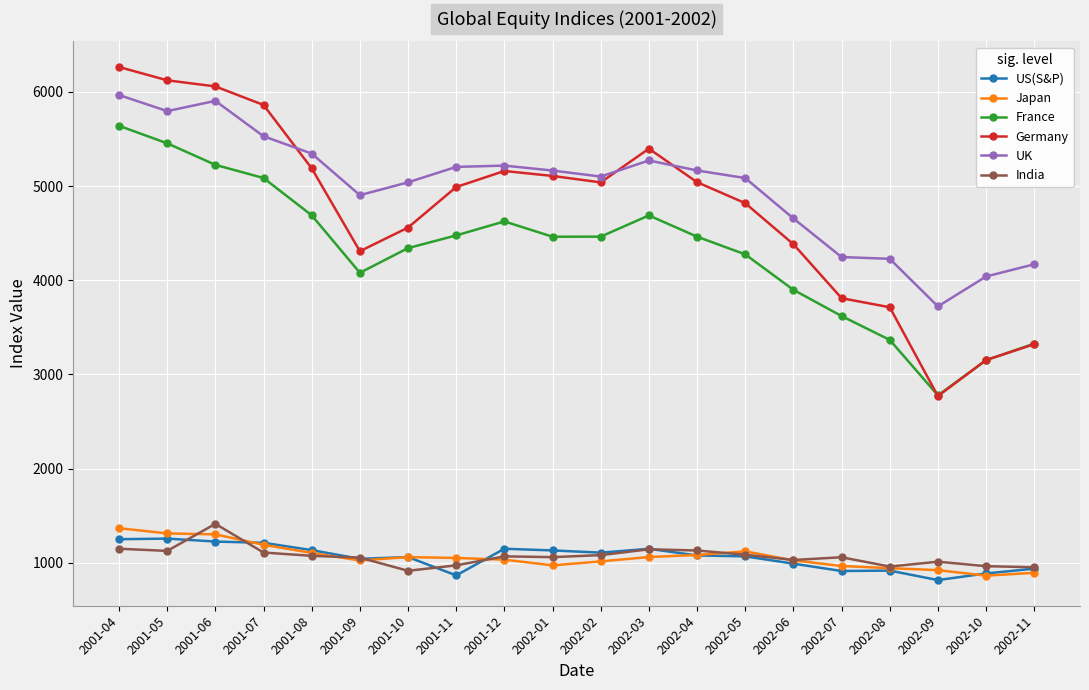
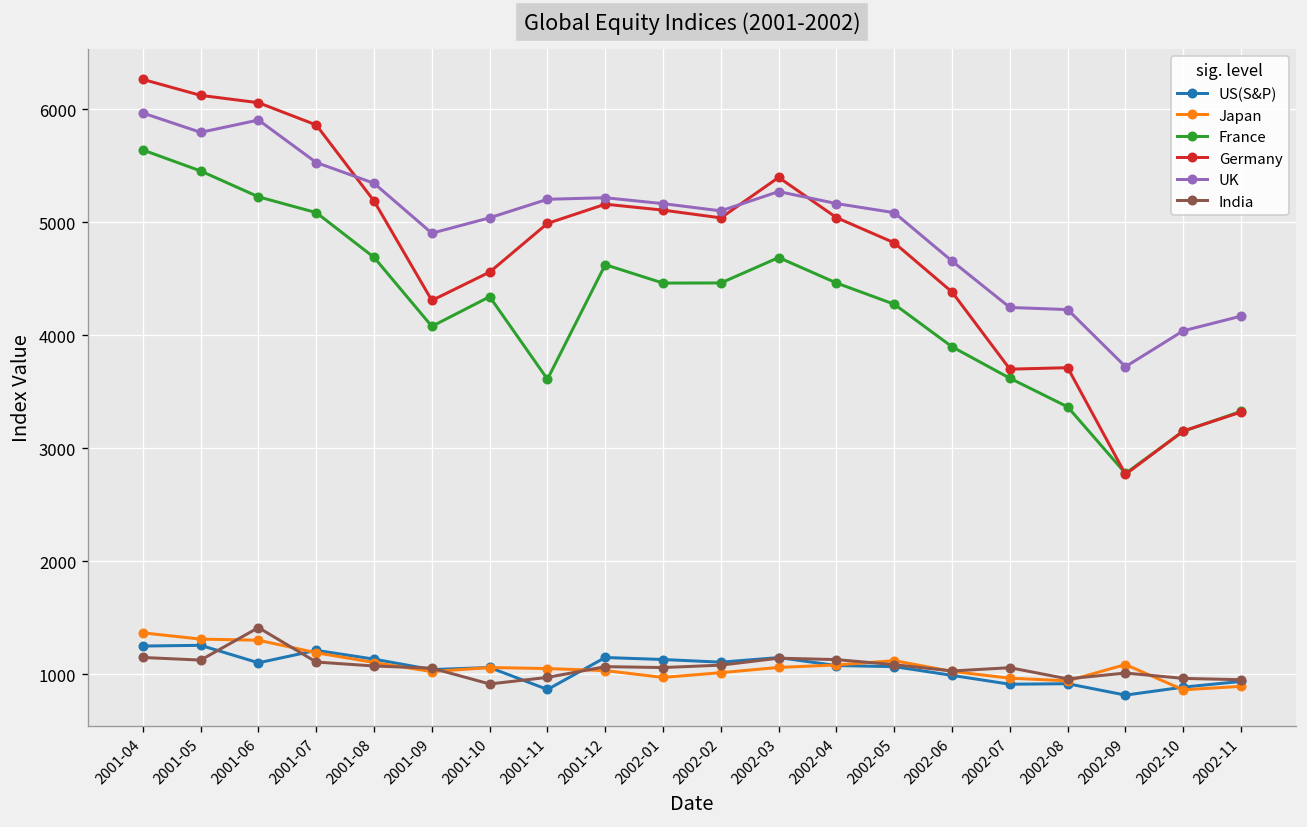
US(S&P), 2001-06: 1200 -> 1100
France, 2001-11: 4500 -> 3600
Germany, 2002-07: 3800 -> 3700
Japan, 2002-09: 900 -> 1100
